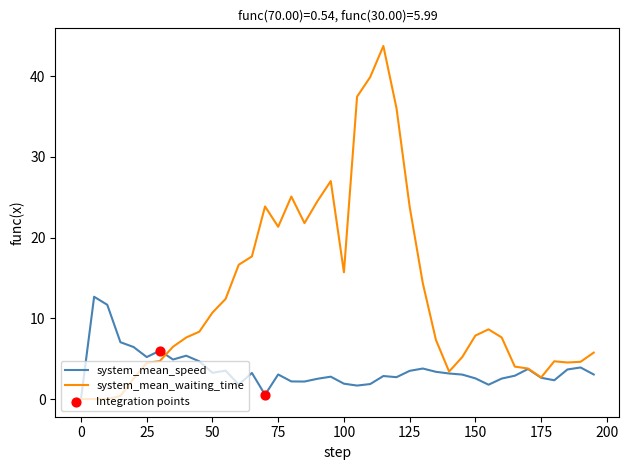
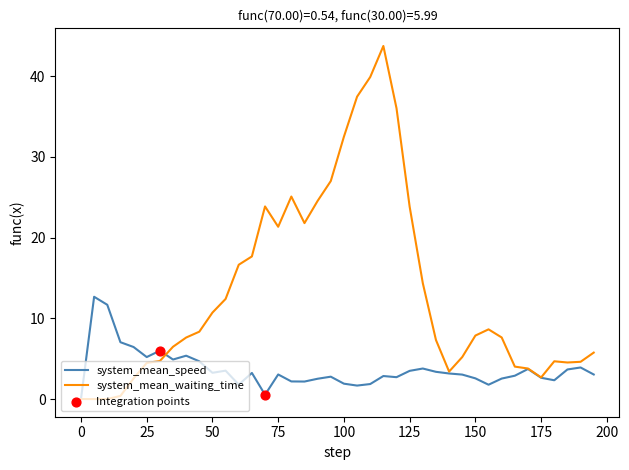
system_mean_waiting_time, 100: 16 -> 33
